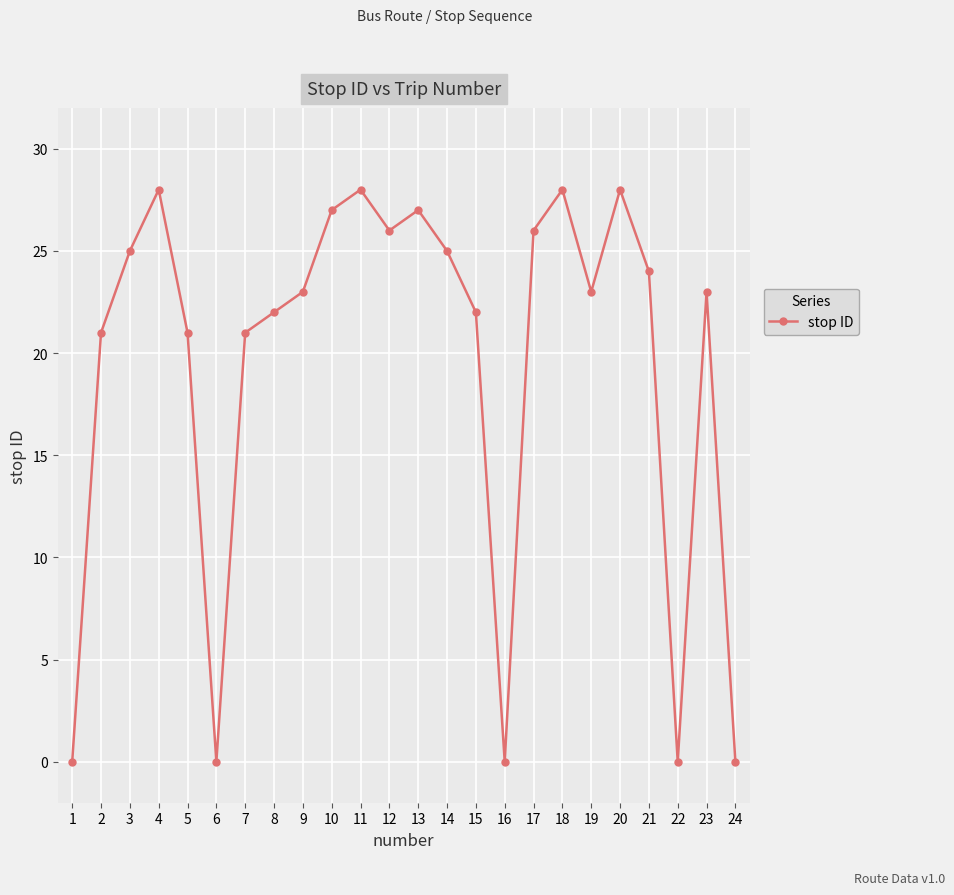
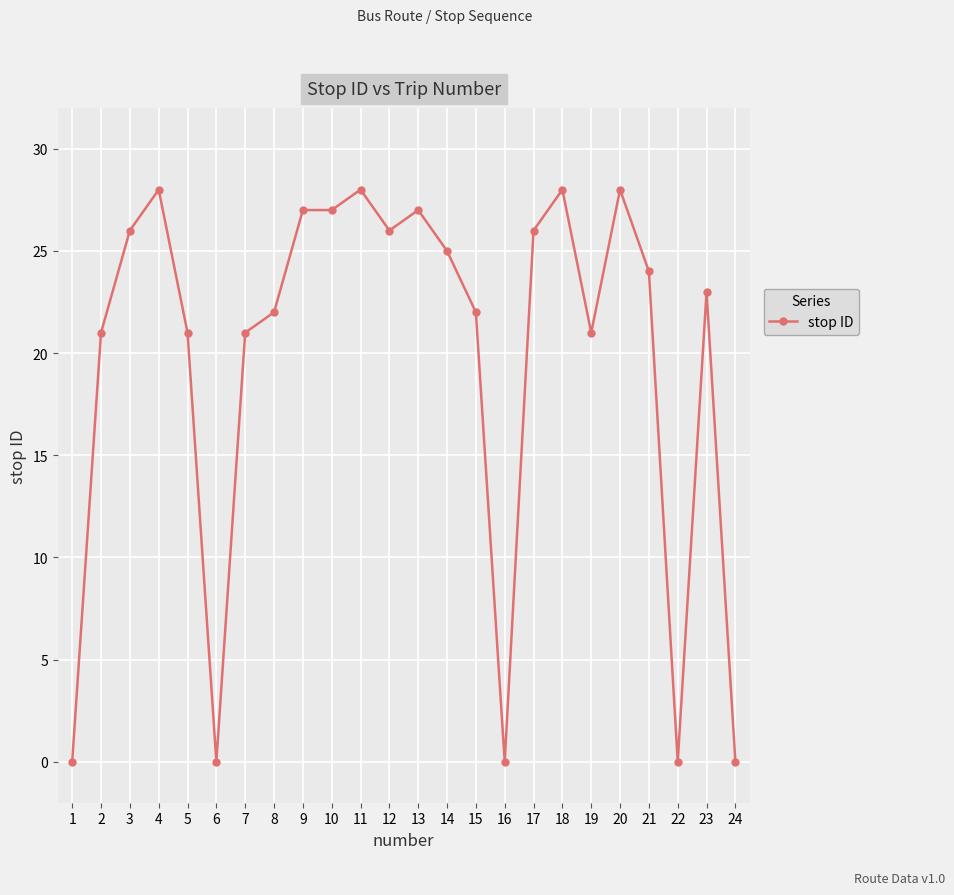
3: 25 -> 26
9: 23 -> 27
19: 23 -> 21
